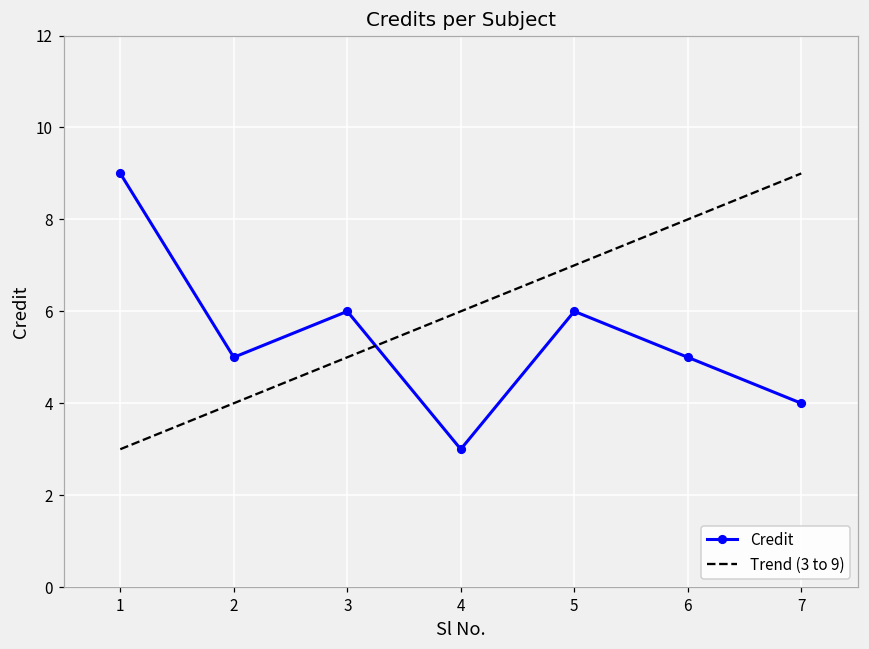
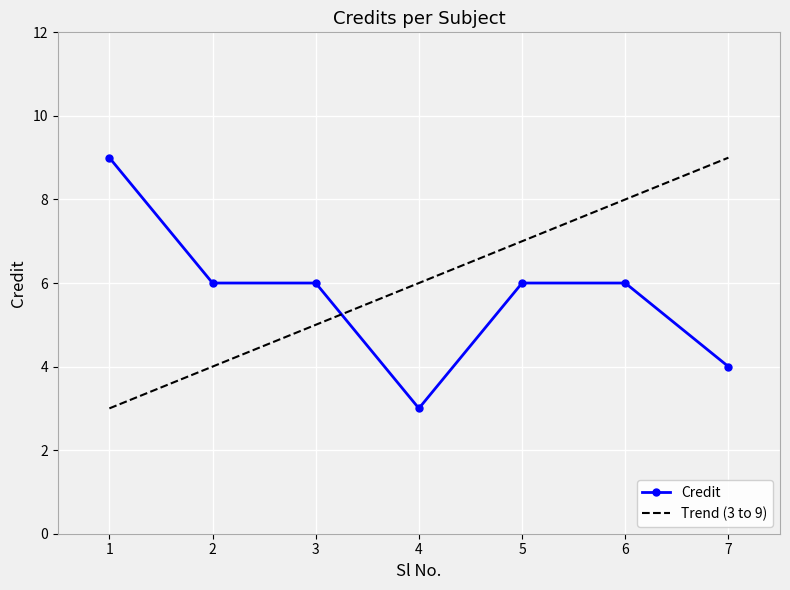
Credit, 2: 5 -> 6
Credit, 6: 5 -> 6
